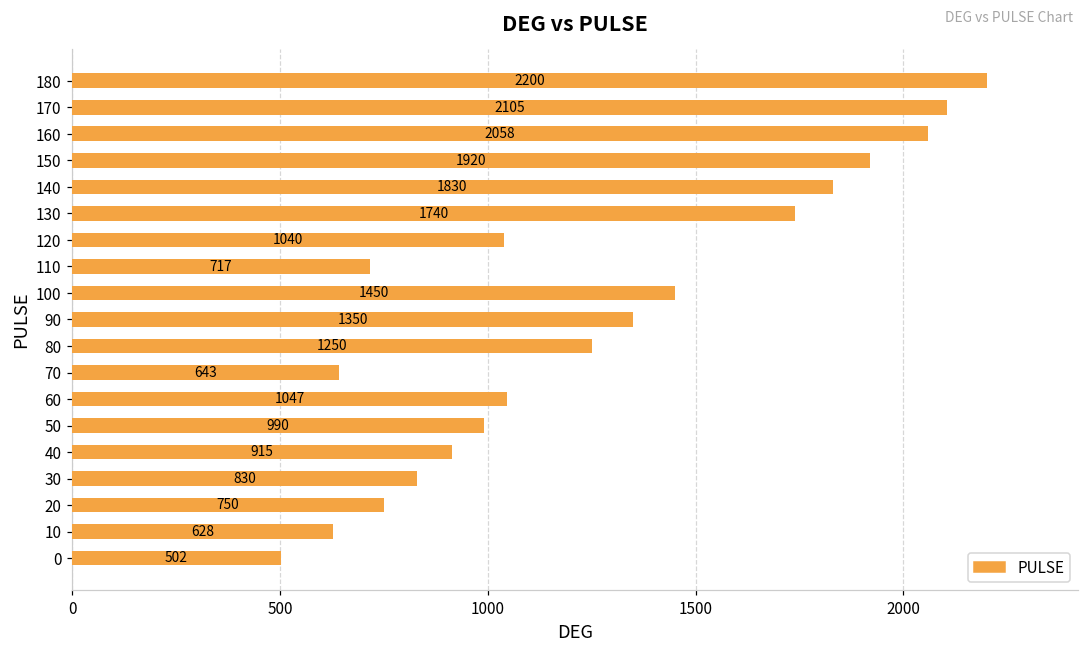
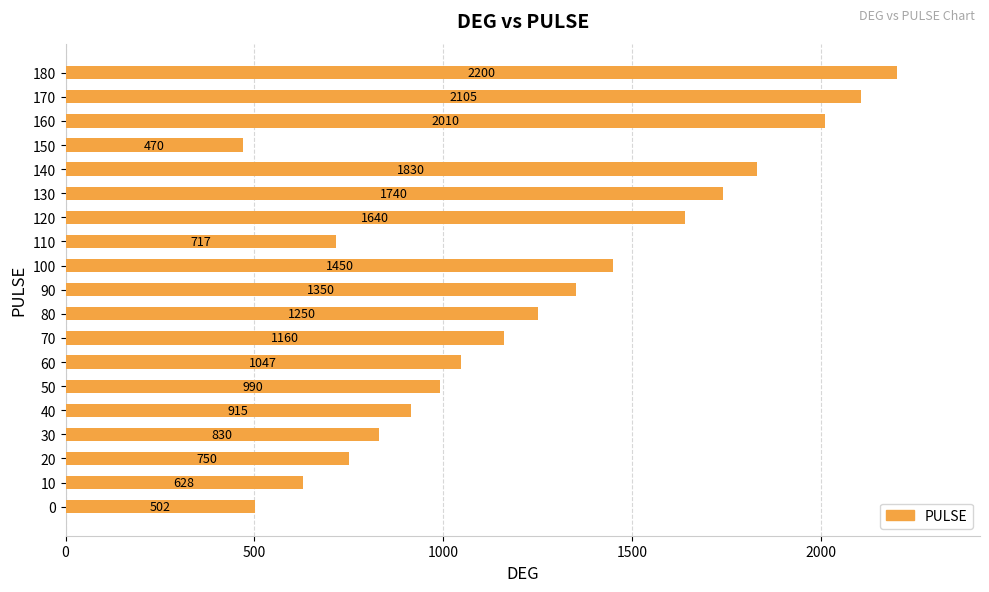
160: 2058 -> 2010
150: 1920 -> 470
120: 1040 -> 1640
70: 643 -> 1160
